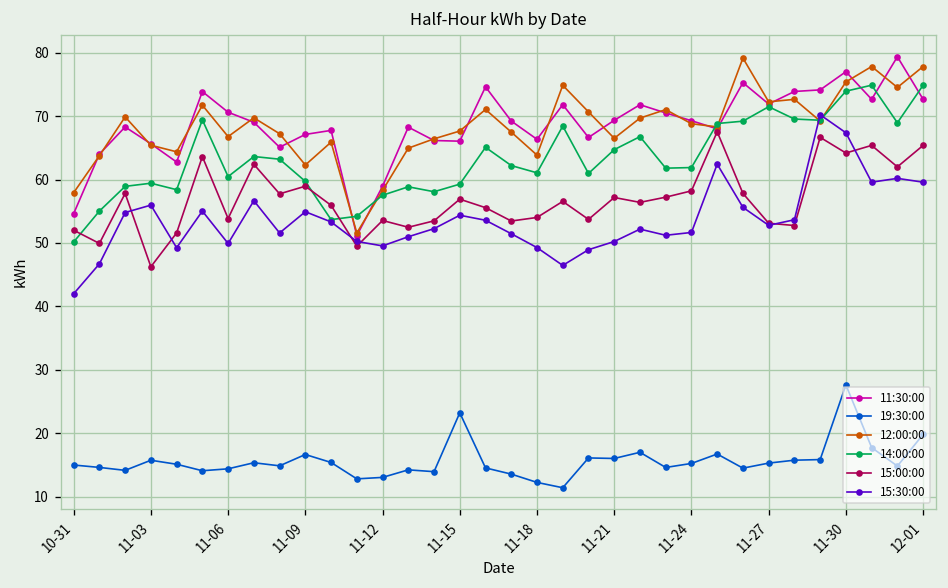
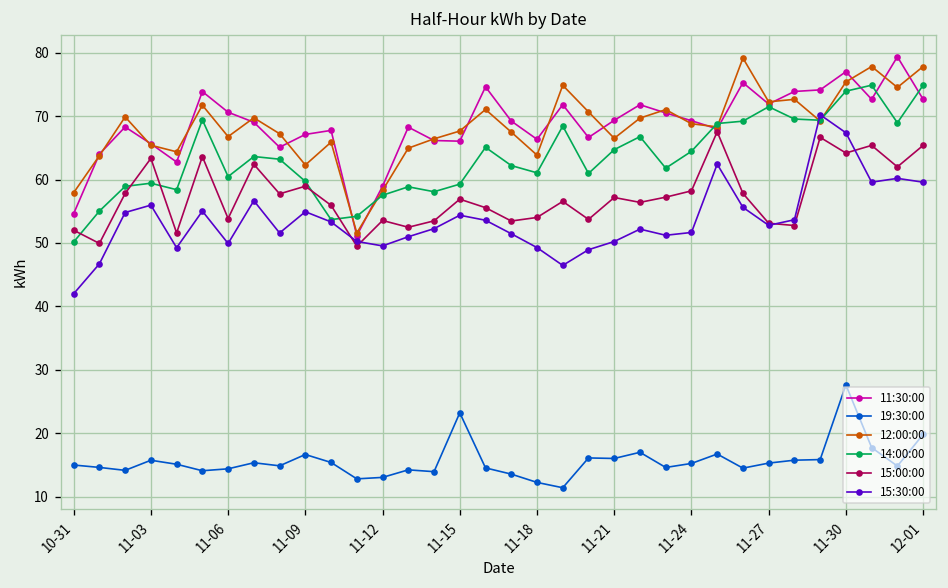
15:00:00, 11-03: 46 -> 63
14:00:00, 11-24: 62 -> 64
